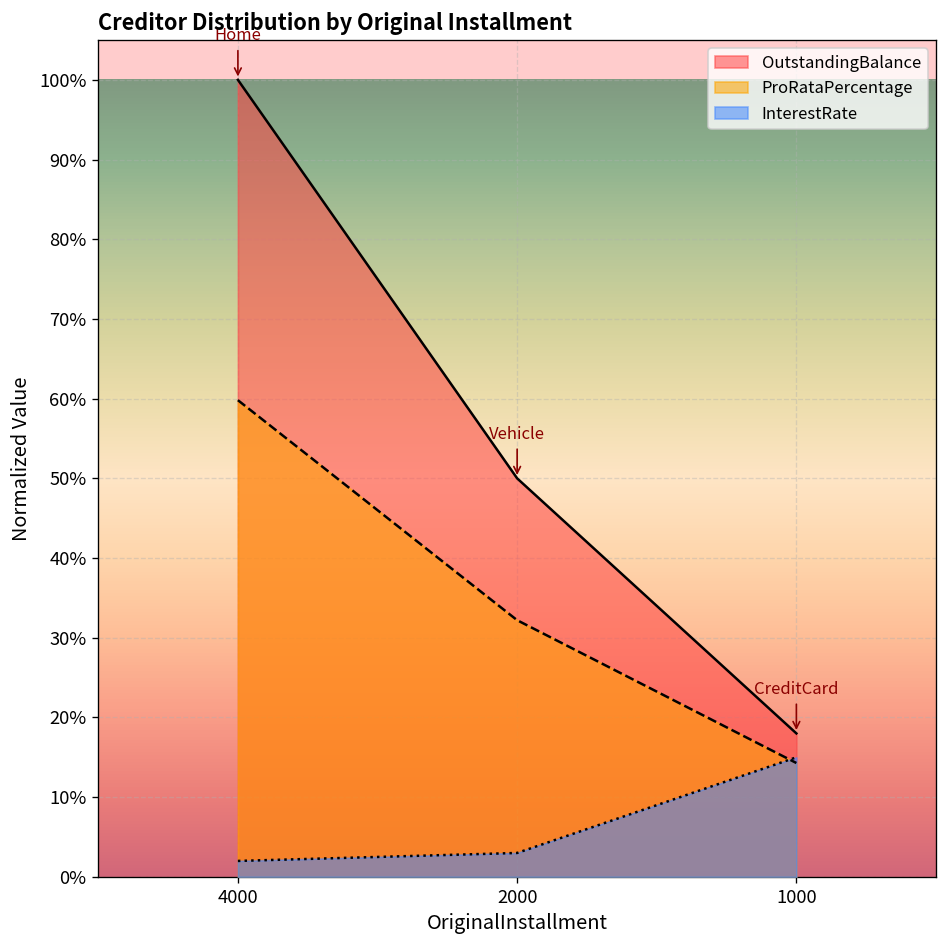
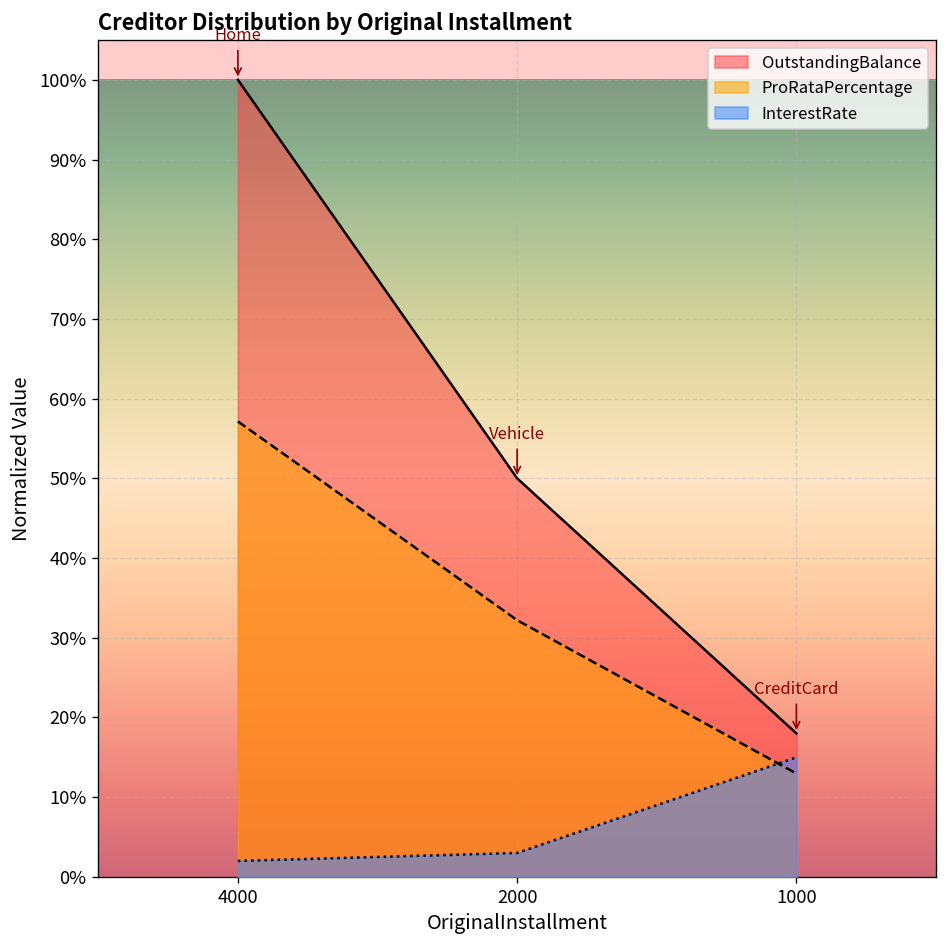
ProRataPercentage, 4000: 60% -> 57%
ProRataPercentage, 1000: 14% -> 13%
